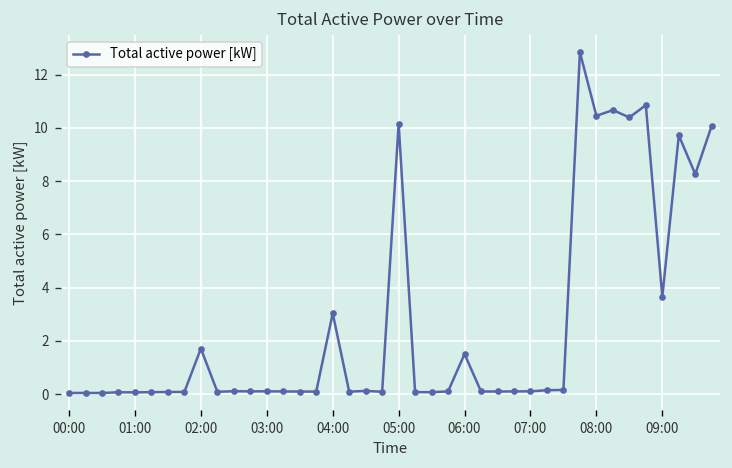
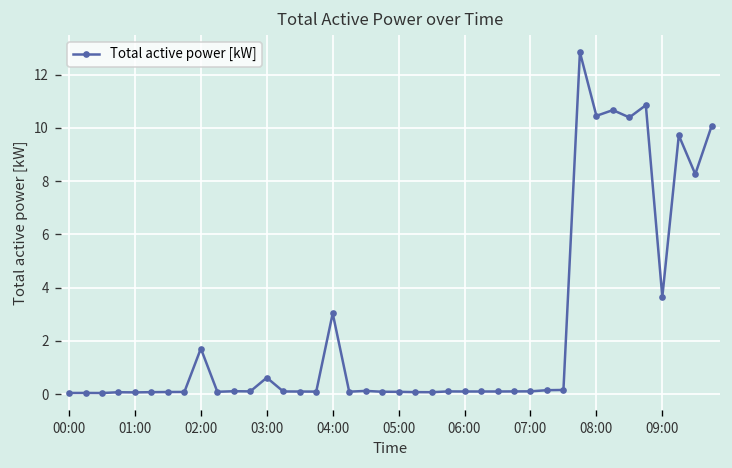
03:00: 0.1 -> 0.6
05:00: 10.2 -> 0.1
06:00: 1.5 -> 0.1
